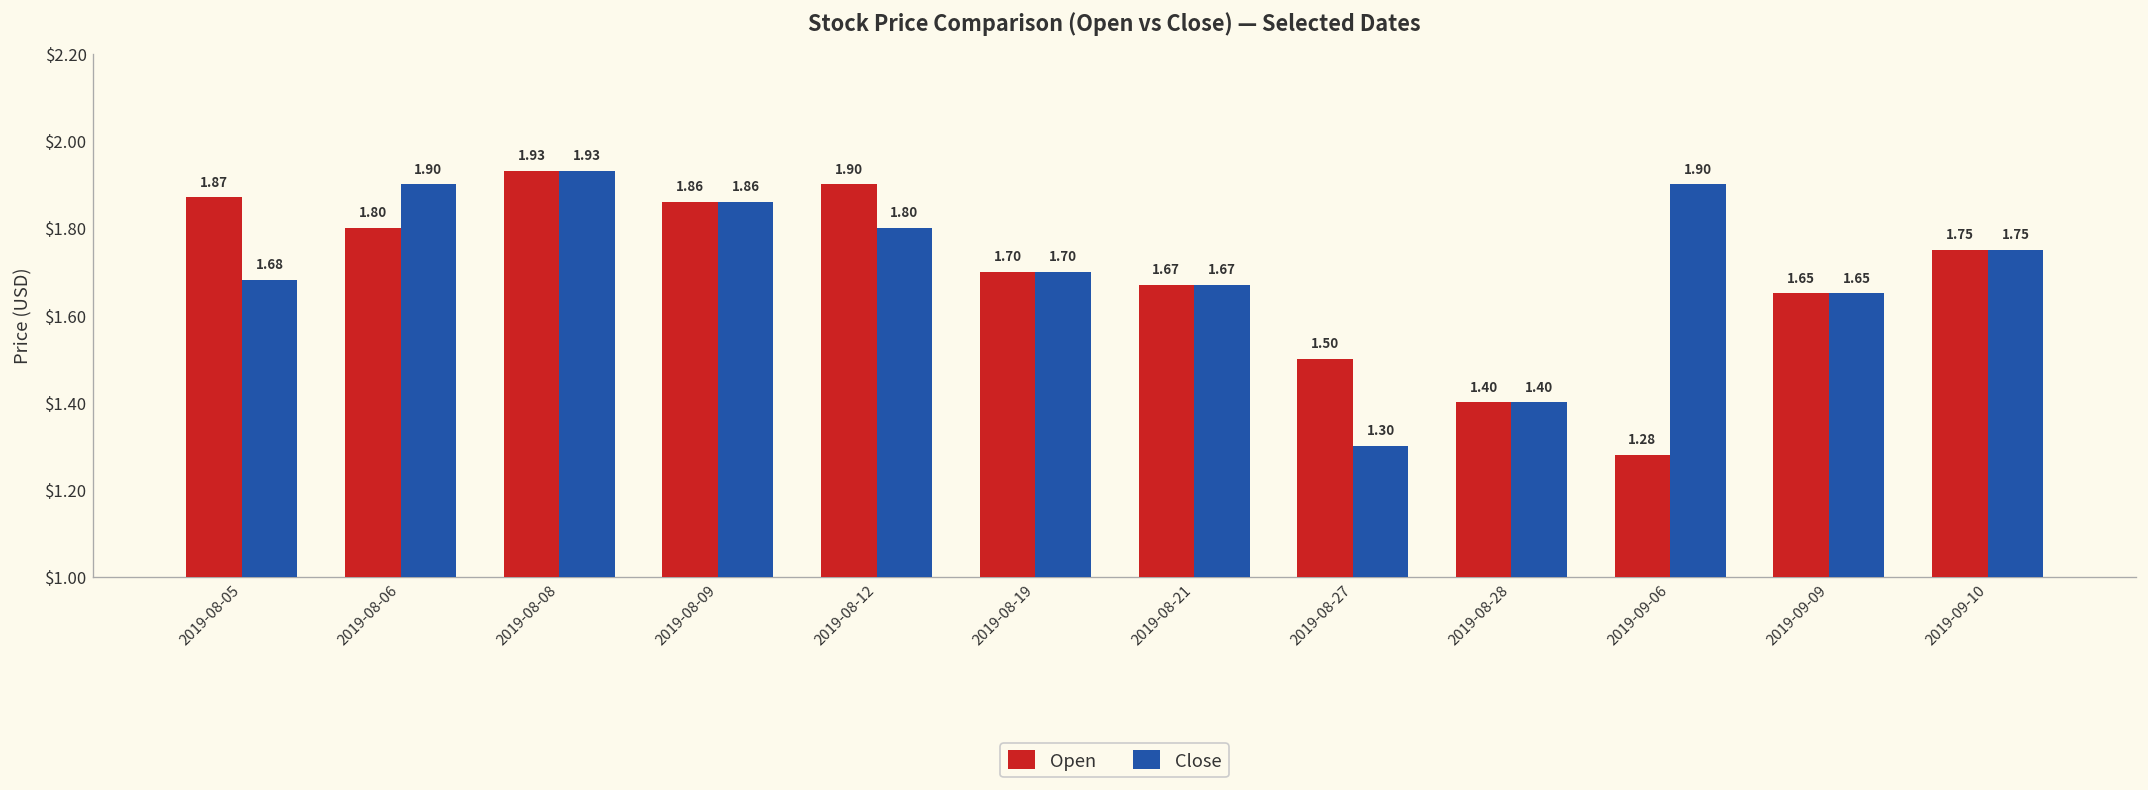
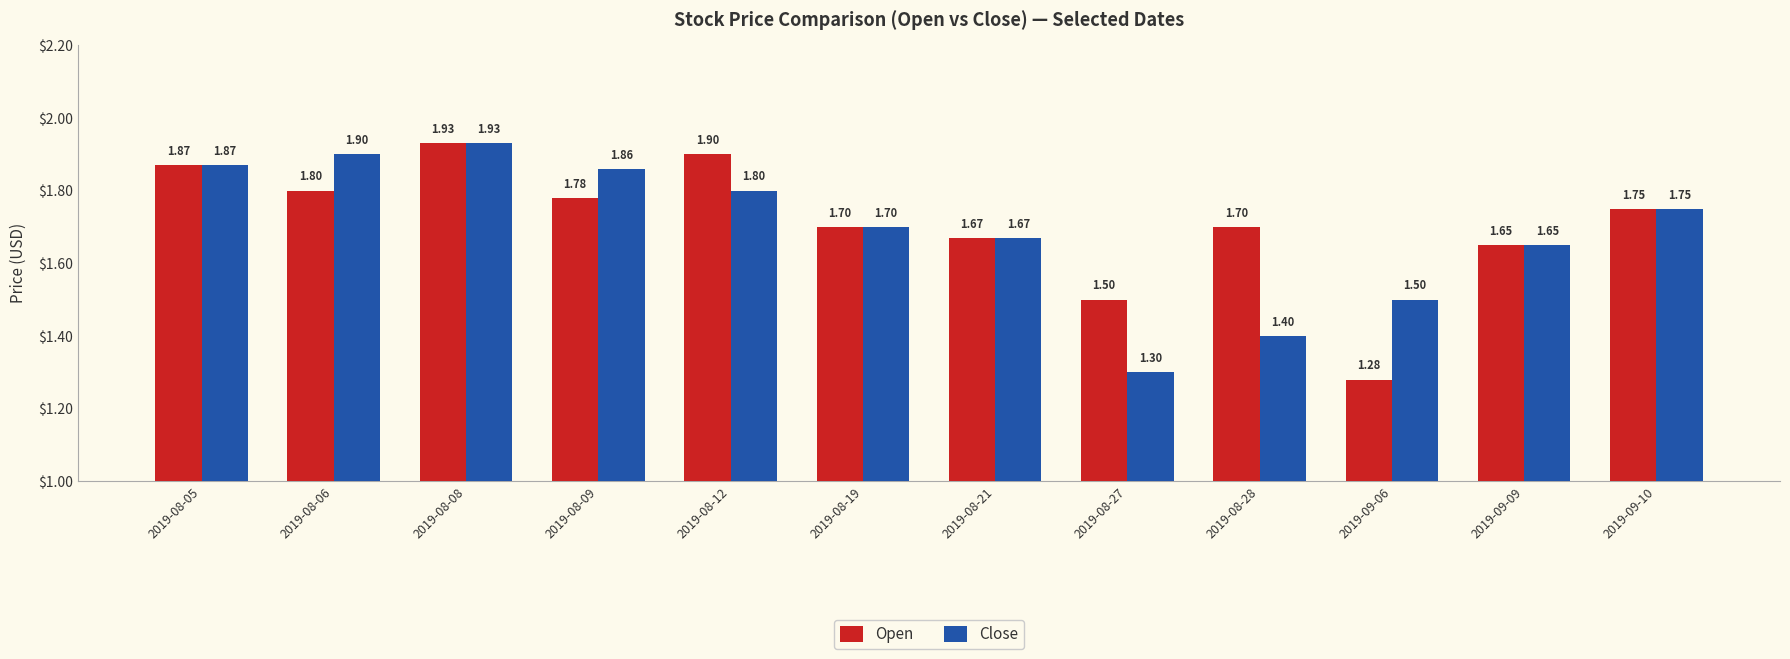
Close, 2019-08-05: 1.68 -> 1.87
Open, 2019-08-09: 1.86 -> 1.78
Open, 2019-08-28: 1.40 -> 1.70
Close, 2019-09-06: 1.90 -> 1.50
